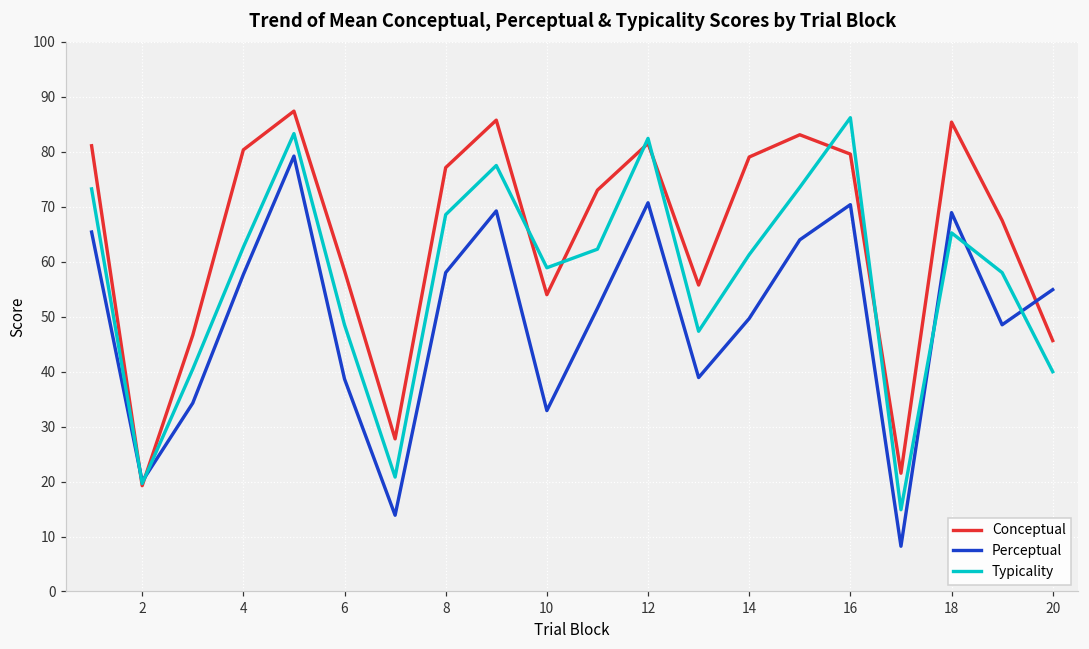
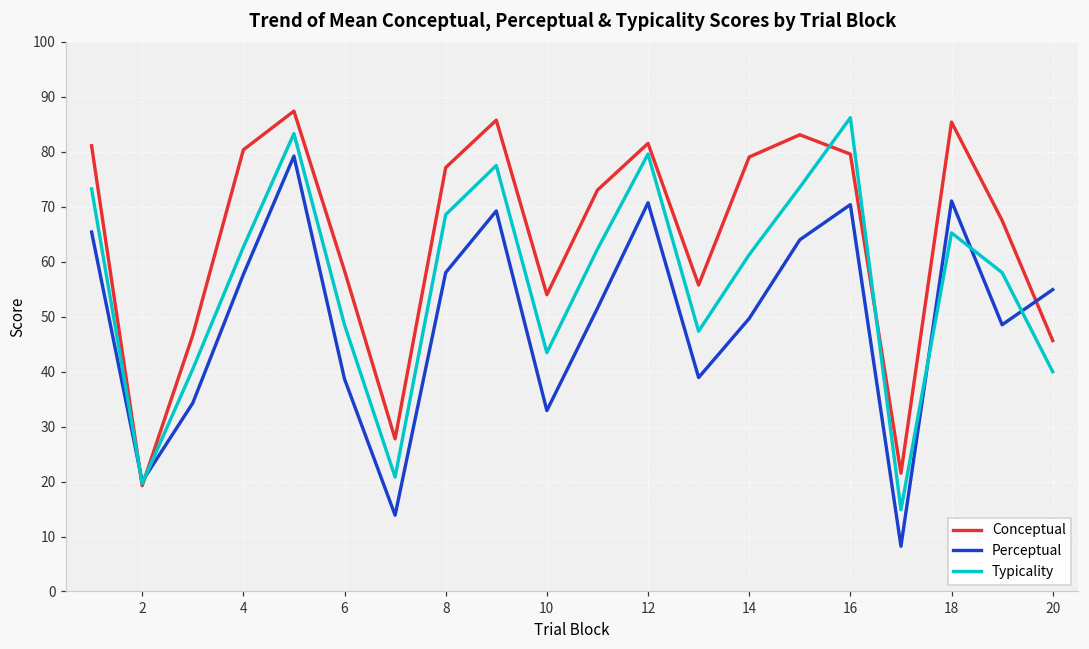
Typicality, 10: 59 -> 43
Typicality, 12: 82 -> 80
Perceptual, 18: 69 -> 71
